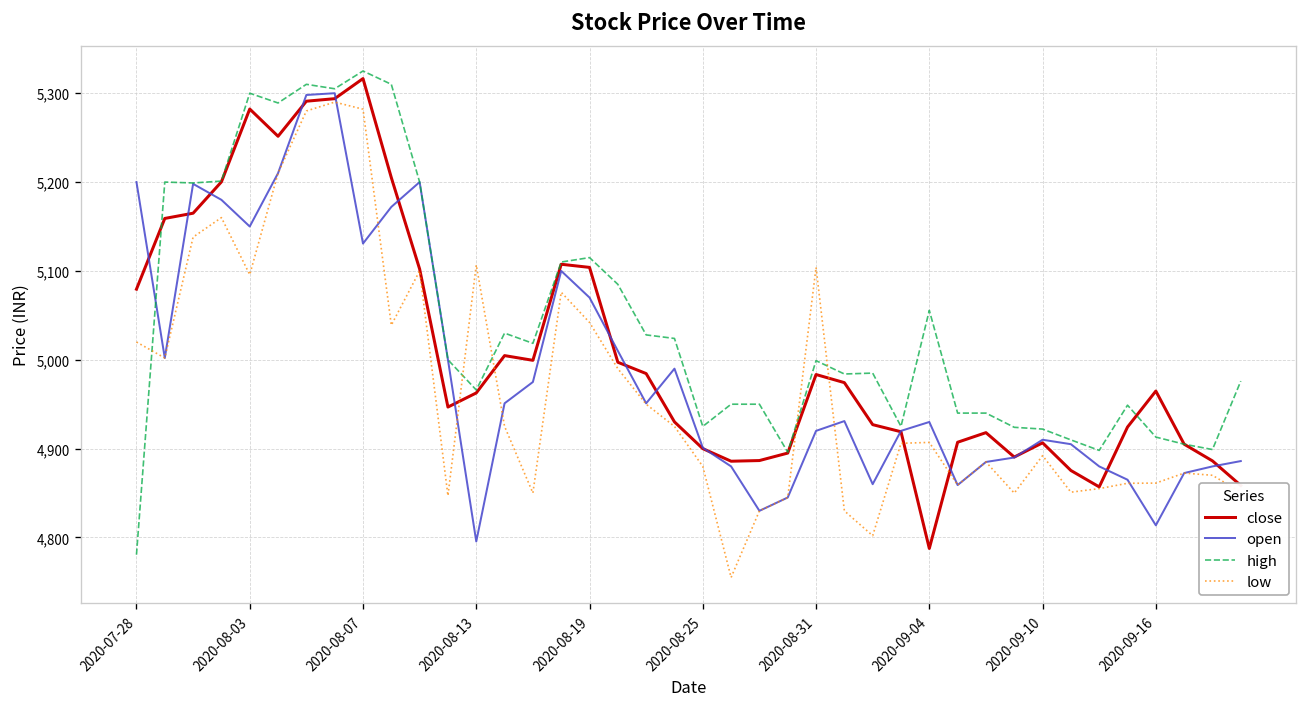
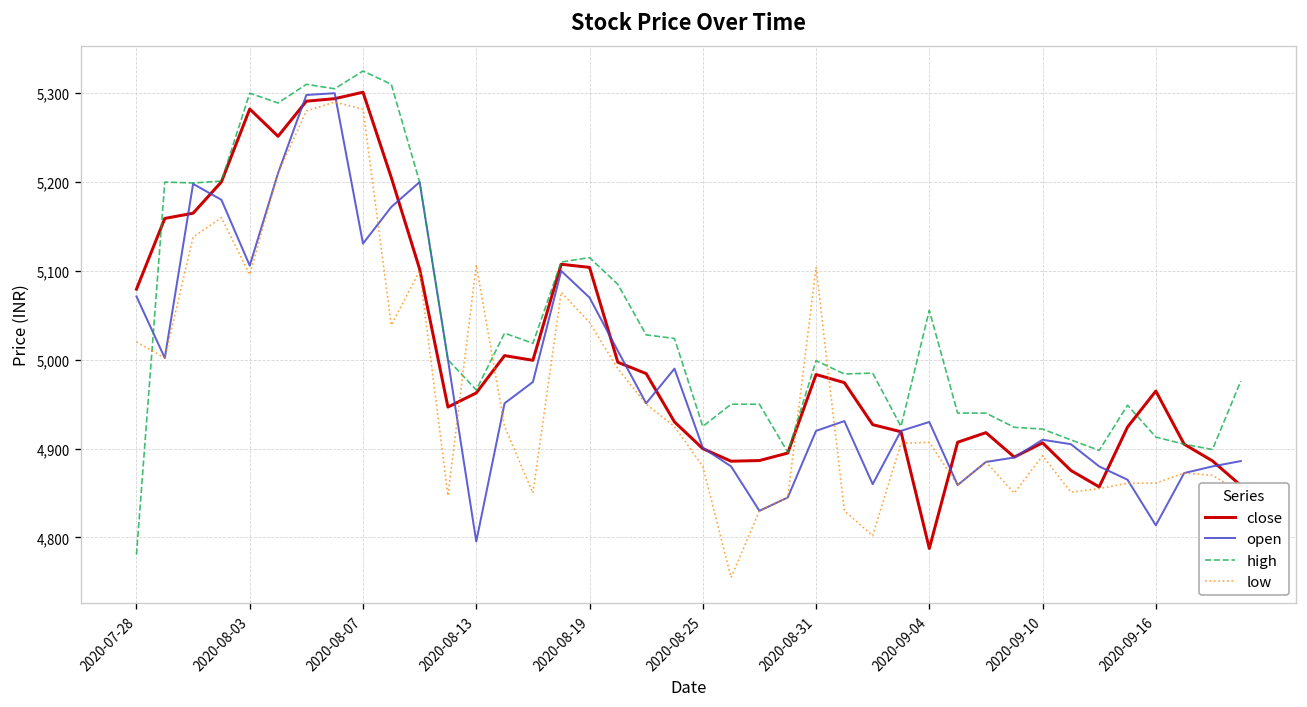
open, 2020-07-28: 5,200 -> 5,070
open, 2020-08-03: 5,150 -> 5,110
close, 2020-08-07: 5,320 -> 5,300
